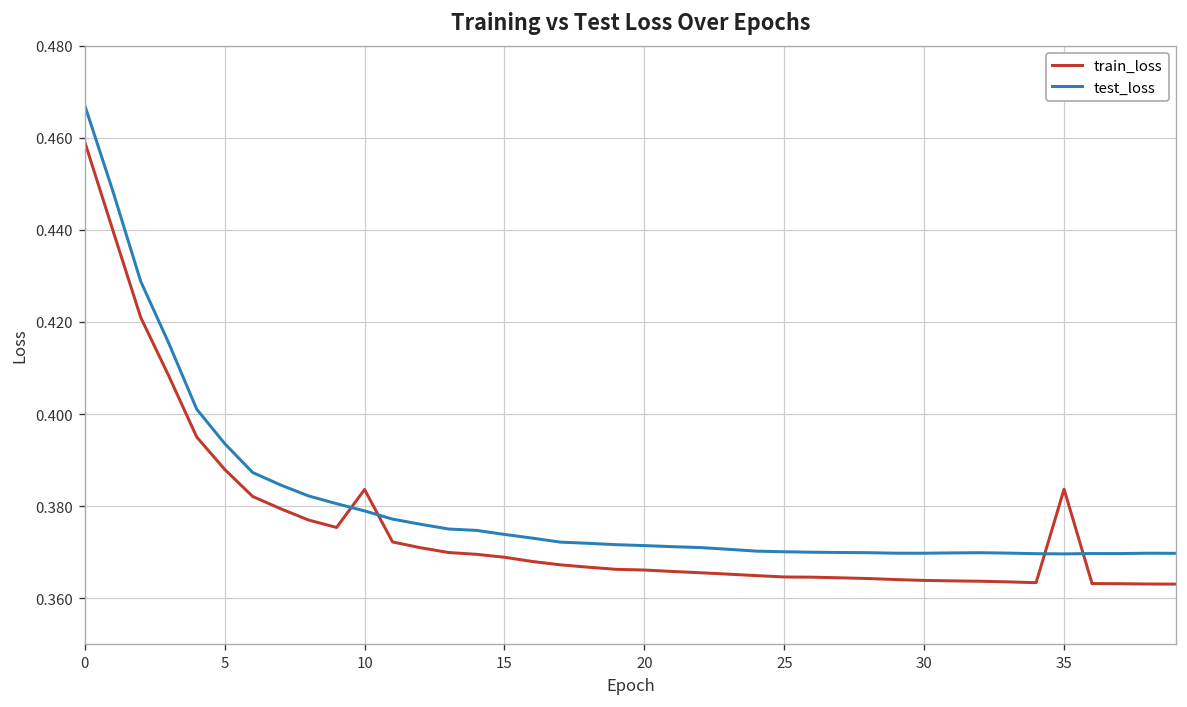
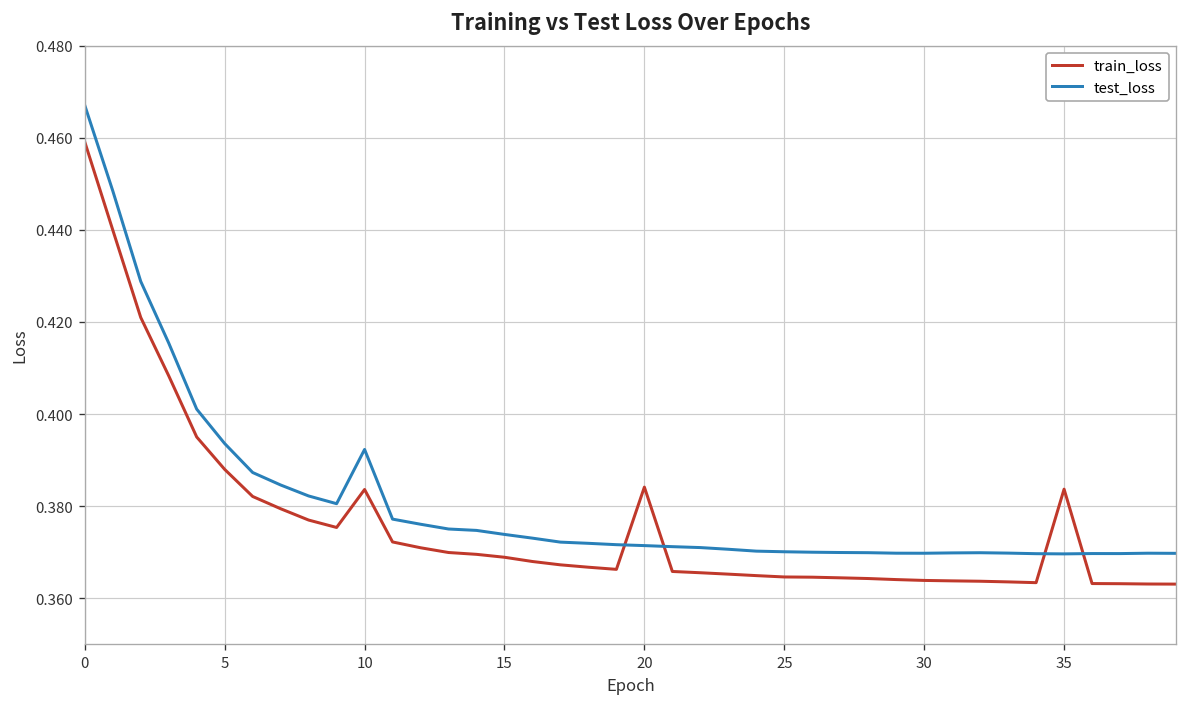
test_loss, 10: 0.379 -> 0.392
train_loss, 20: 0.366 -> 0.384
